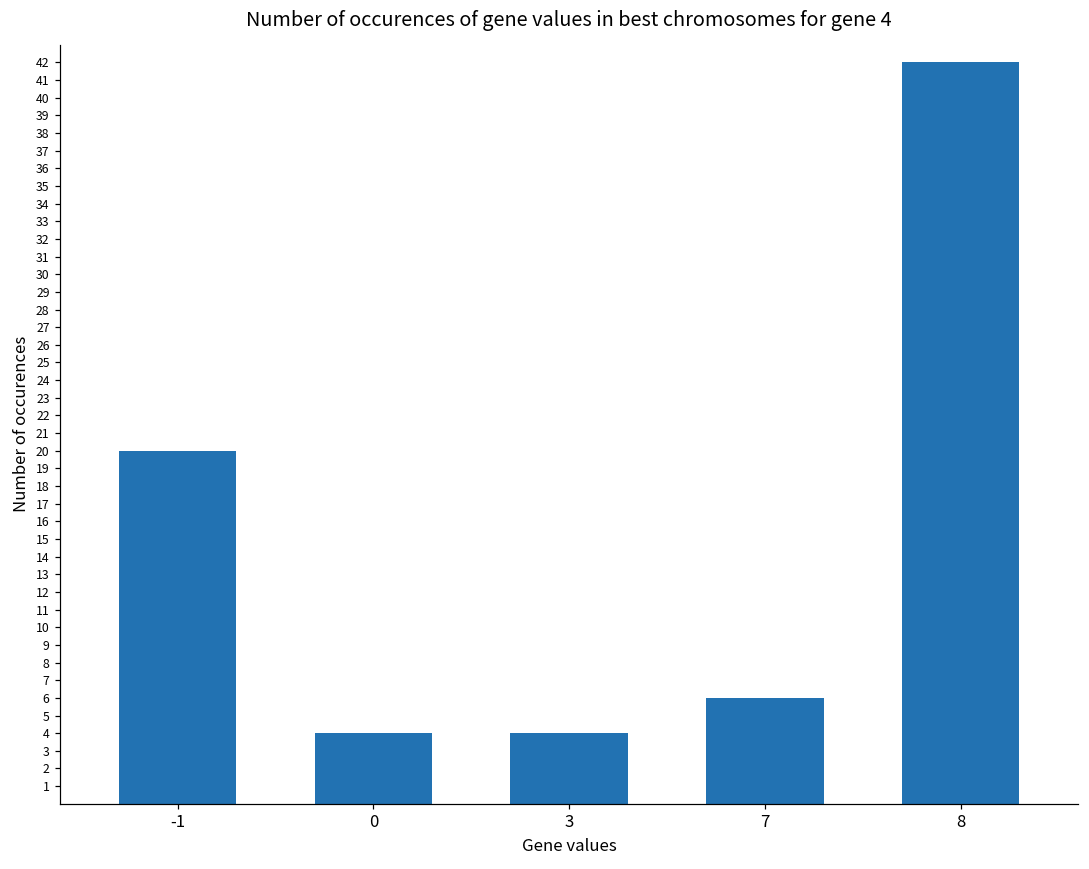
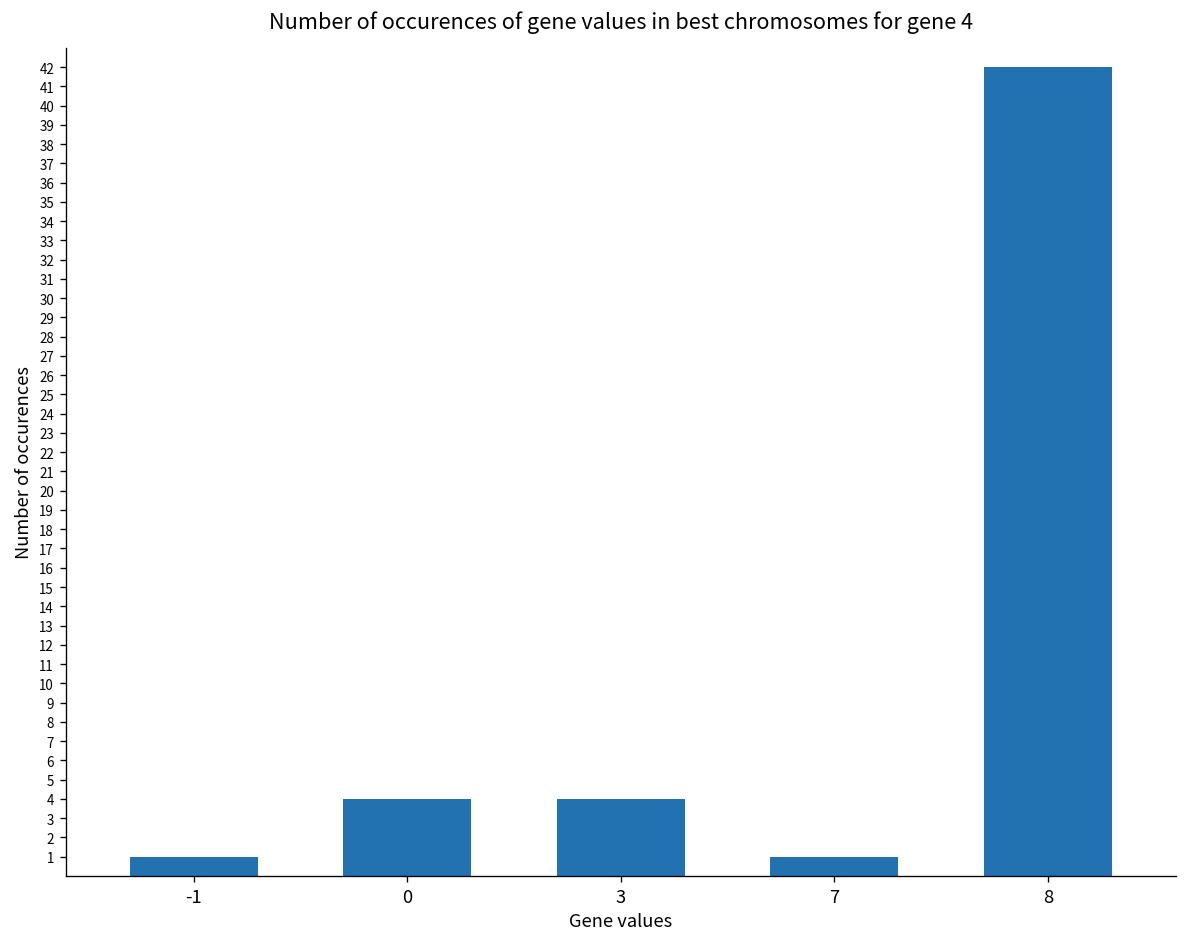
-1: 20 -> 1
7: 6 -> 1
